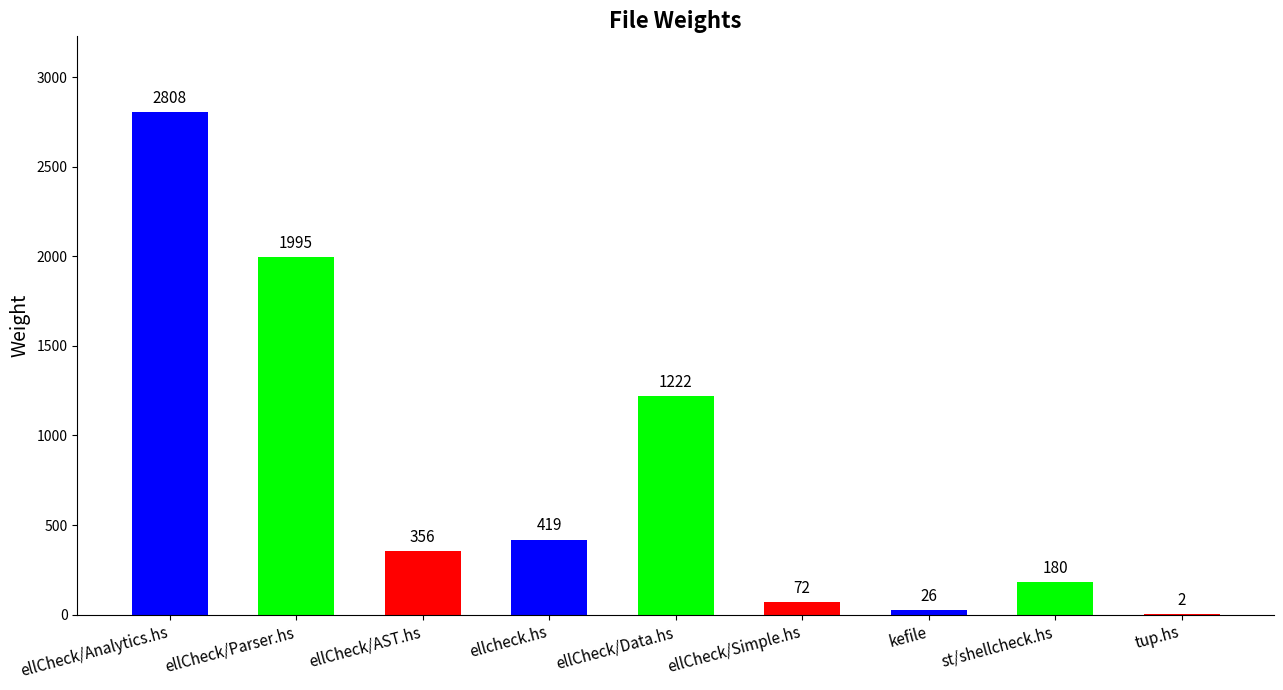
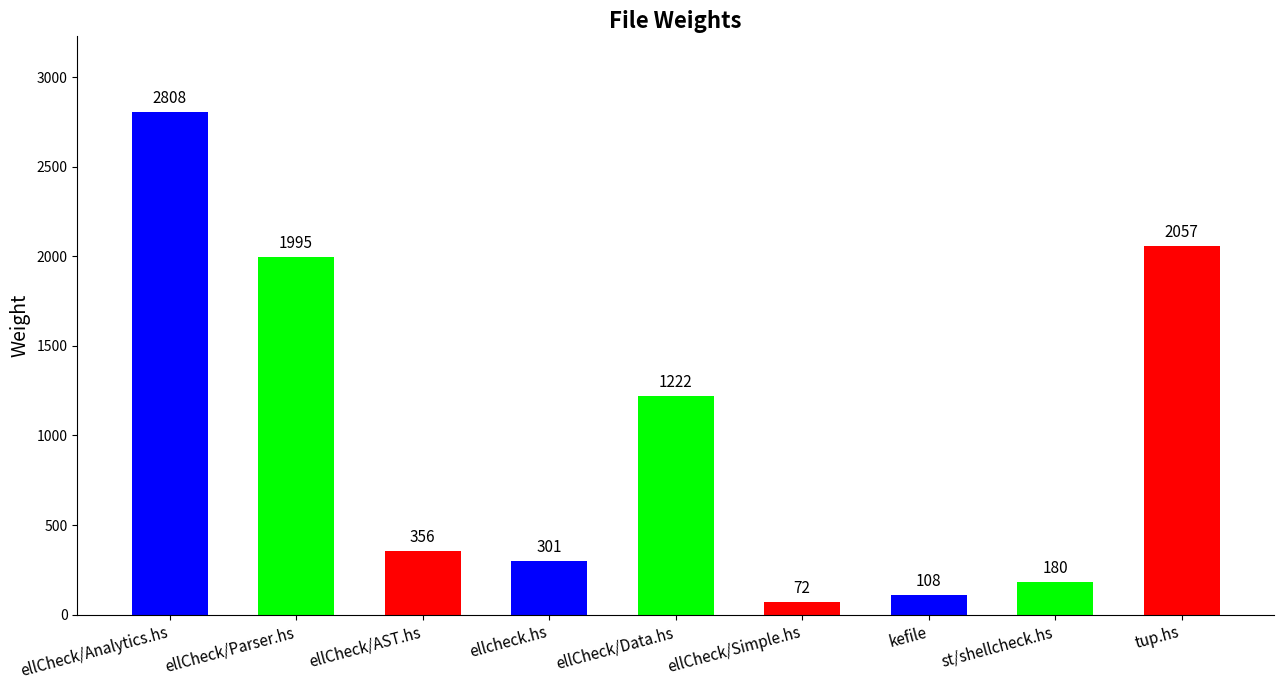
ellcheck.hs: 419 -> 301
kefile: 26 -> 108
tup.hs: 2 -> 2057
